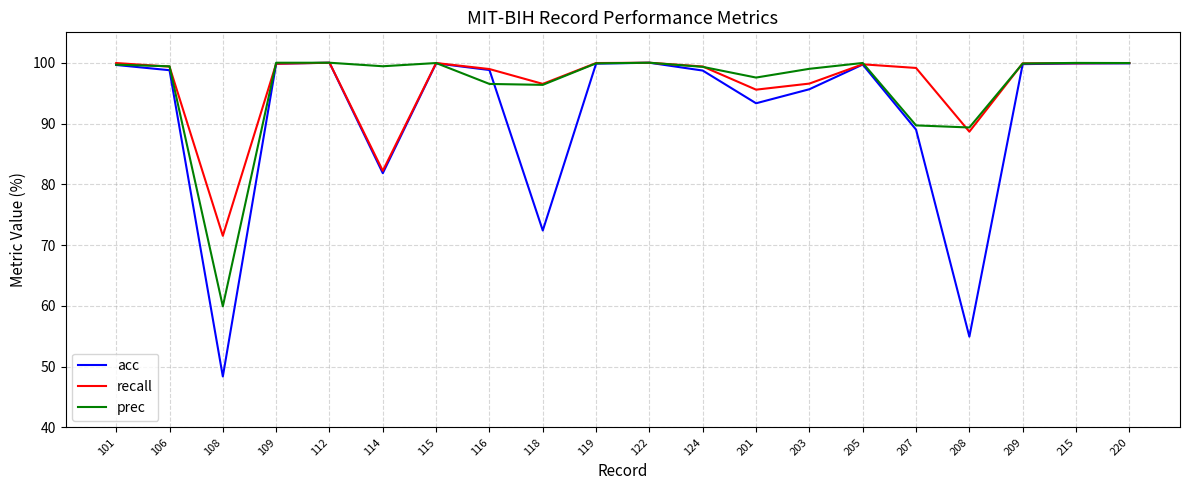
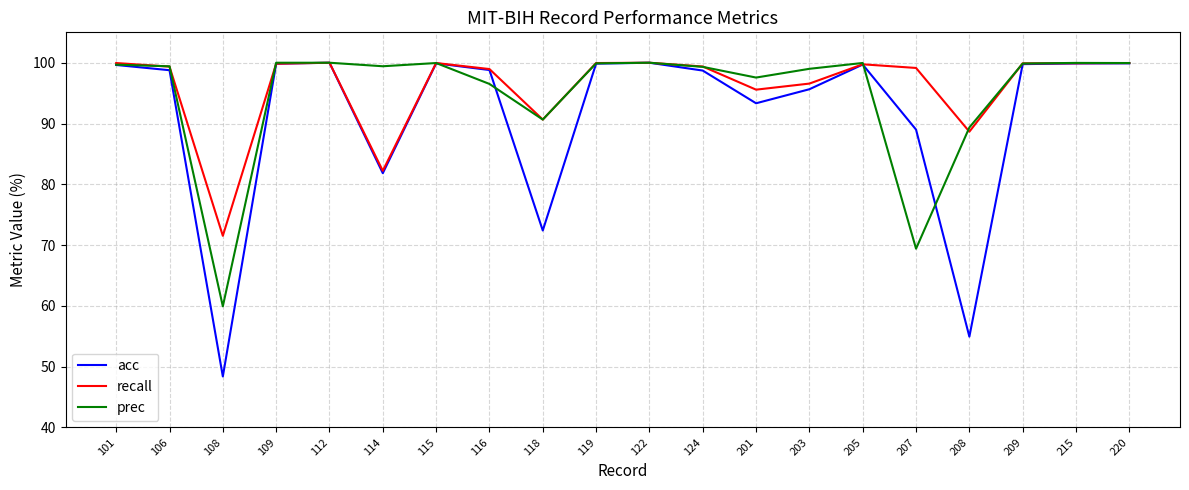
recall, 118: 97 -> 91
prec, 118: 96 -> 91
prec, 207: 90 -> 69
